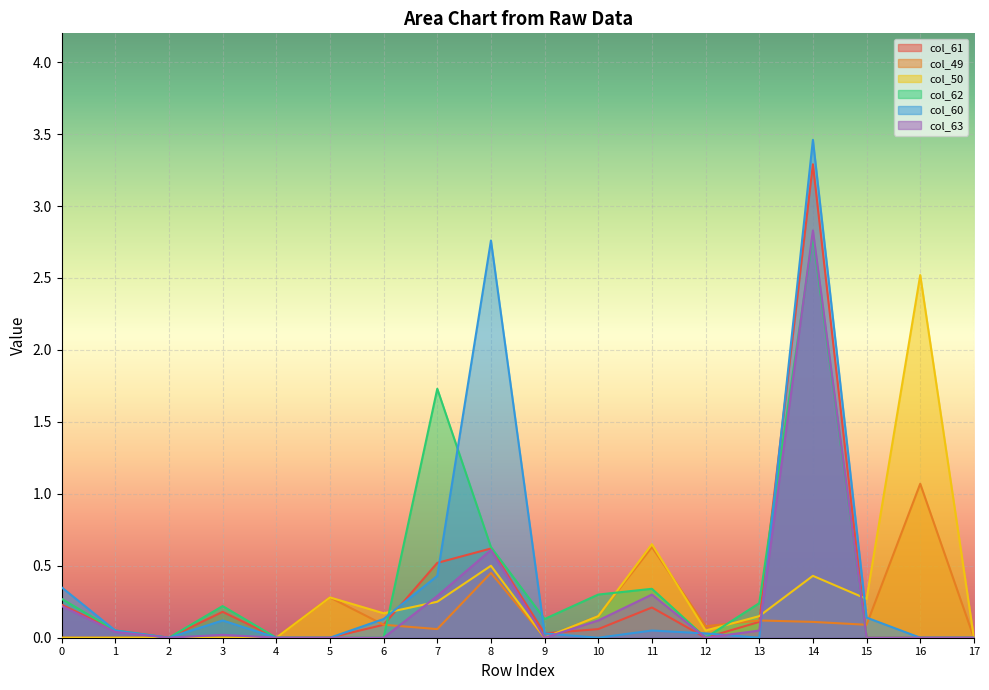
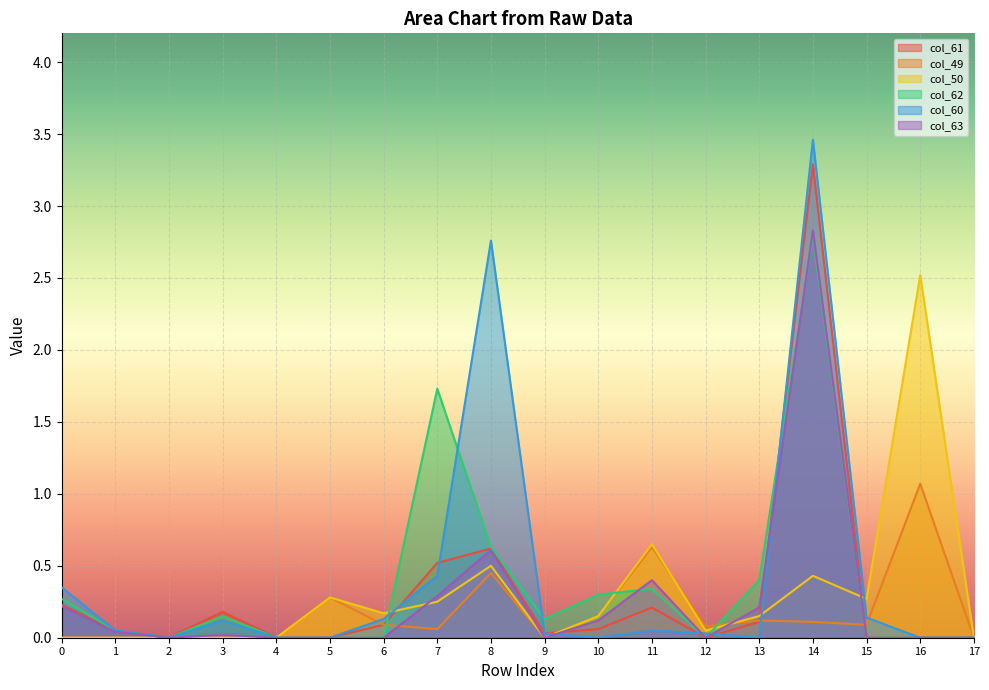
col_62, 3: 0.22 -> 0.15
col_63, 11: 0.3 -> 0.4
col_62, 13: 0.24 -> 0.40
col_63, 13: 0.05 -> 0.21
